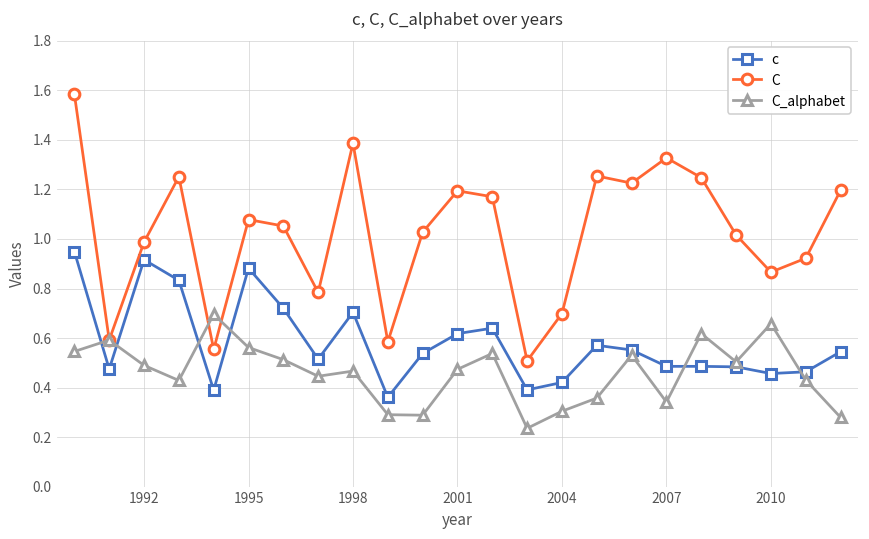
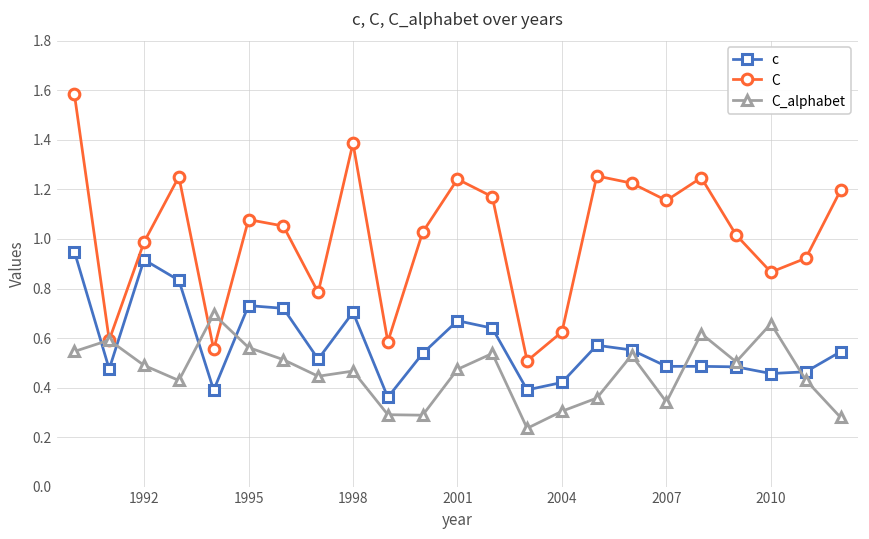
c, 1995: 0.88 -> 0.73
c, 2001: 0.62 -> 0.67
C, 2001: 1.19 -> 1.24
C, 2004: 0.70 -> 0.63
C, 2007: 1.33 -> 1.16
